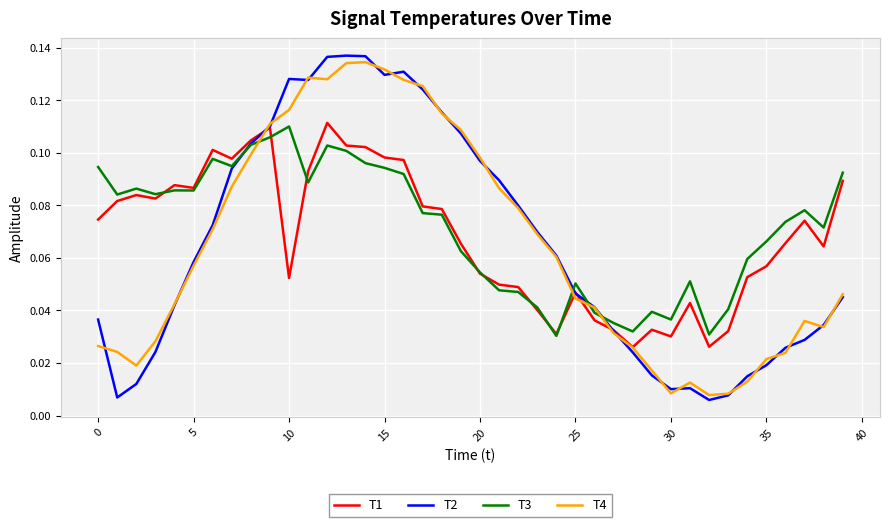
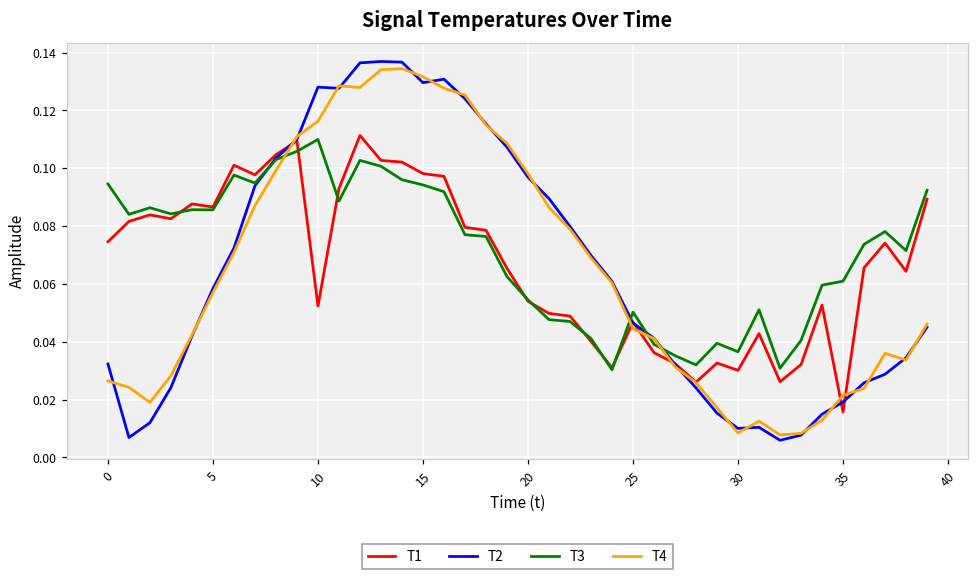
T2, 0: 0.037 -> 0.032
T1, 35: 0.057 -> 0.016
T3, 35: 0.066 -> 0.061
